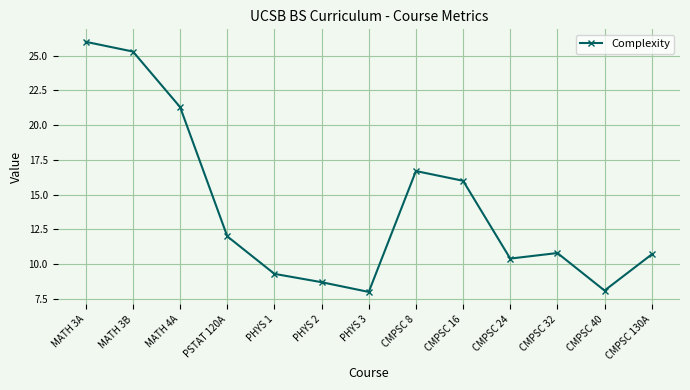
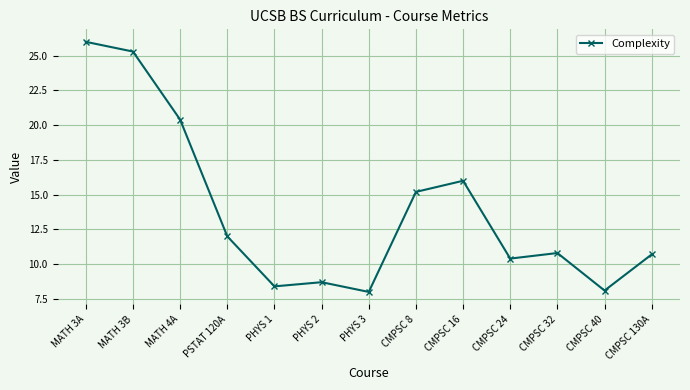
MATH 4A: 21.3 -> 20.4
PHYS 1: 9.3 -> 8.4
CMPSC 8: 16.7 -> 15.2
